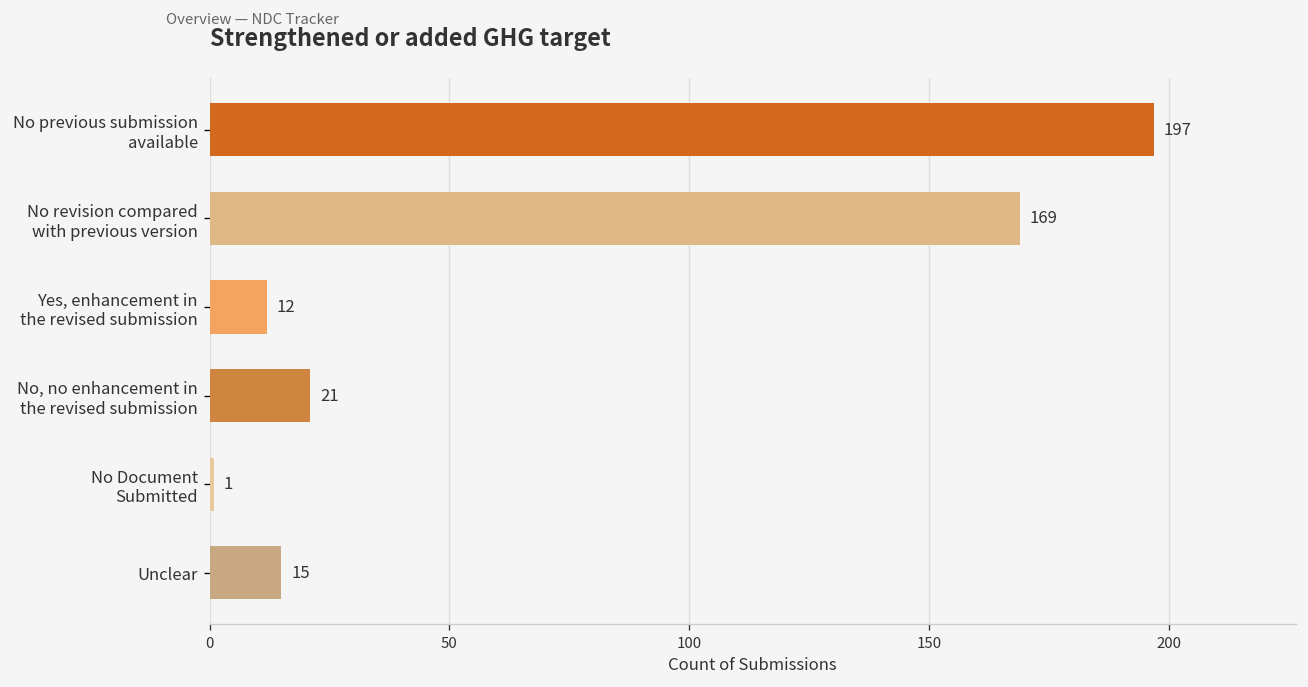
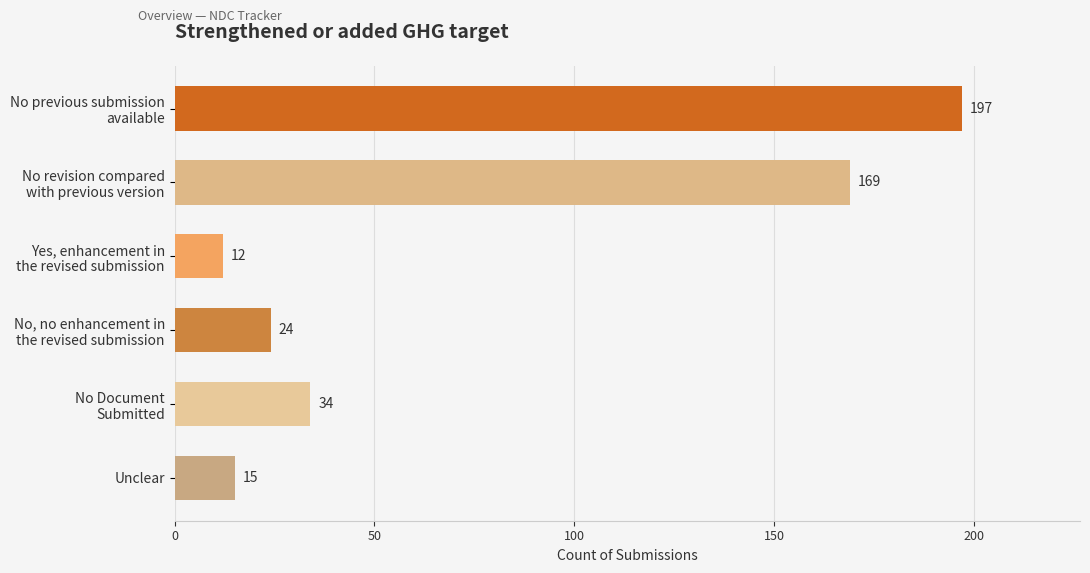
No, no enhancement in the revised submission: 21 -> 24
No Document Submitted: 1 -> 34
